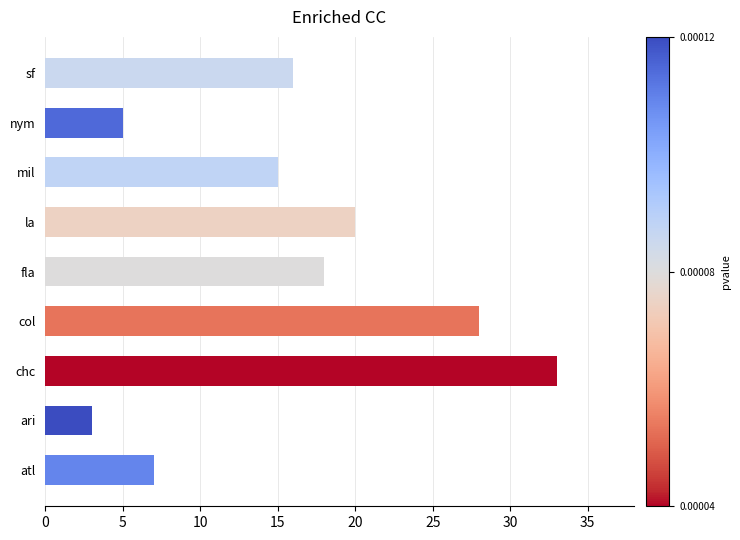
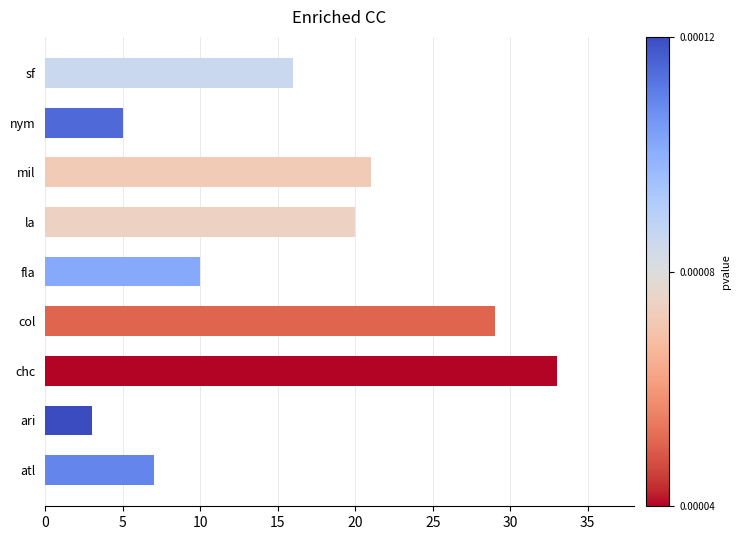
mil: 15 -> 21
fla: 18 -> 10
col: 28 -> 29
